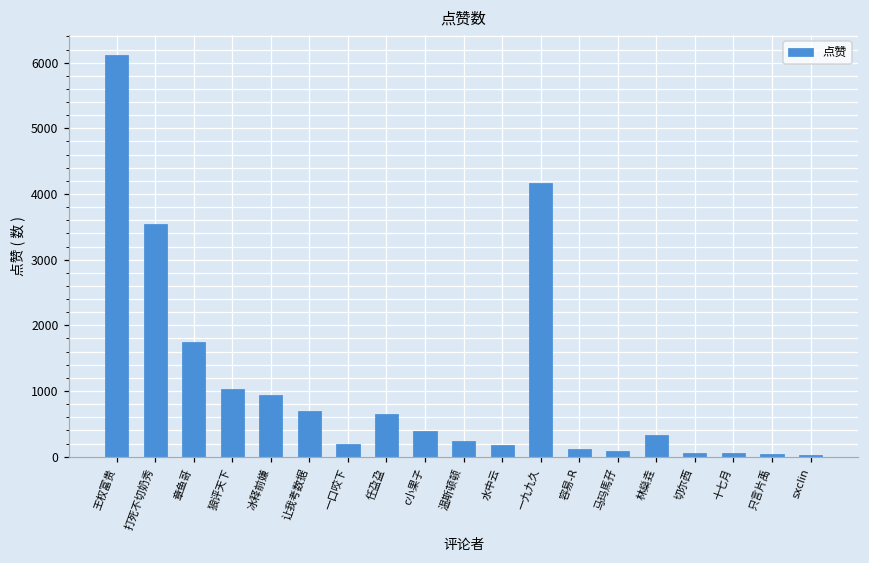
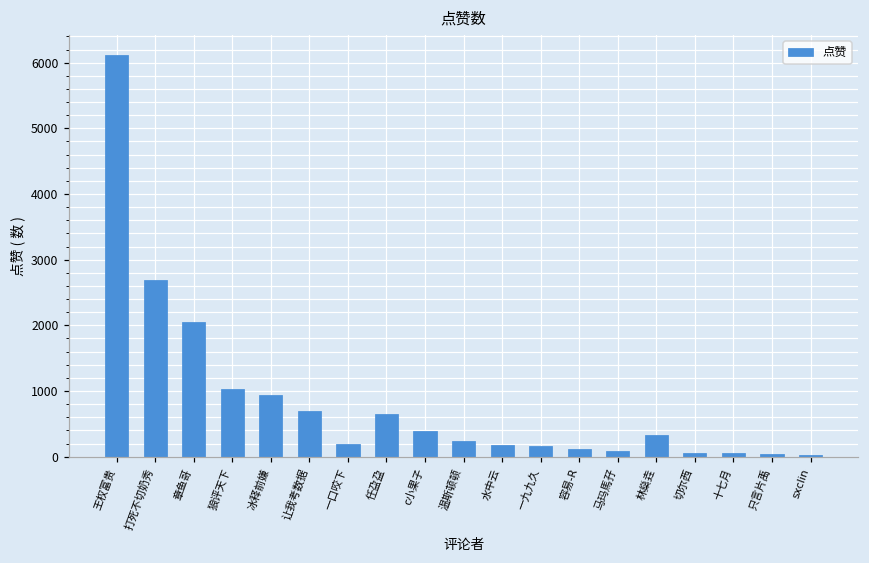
打死不切奶秀: 3500 -> 2700
章鱼哥: 1800 -> 2000
一九九久: 4200 -> 200
